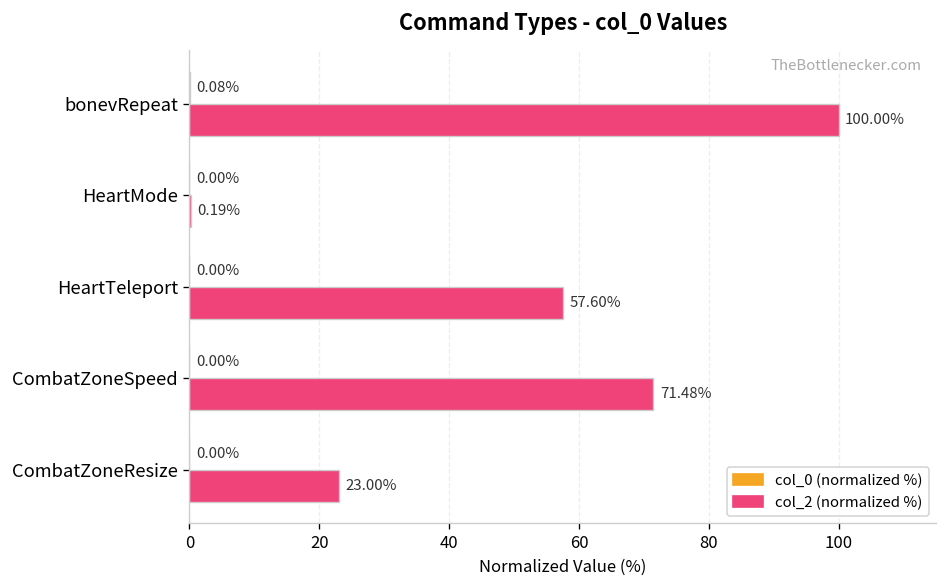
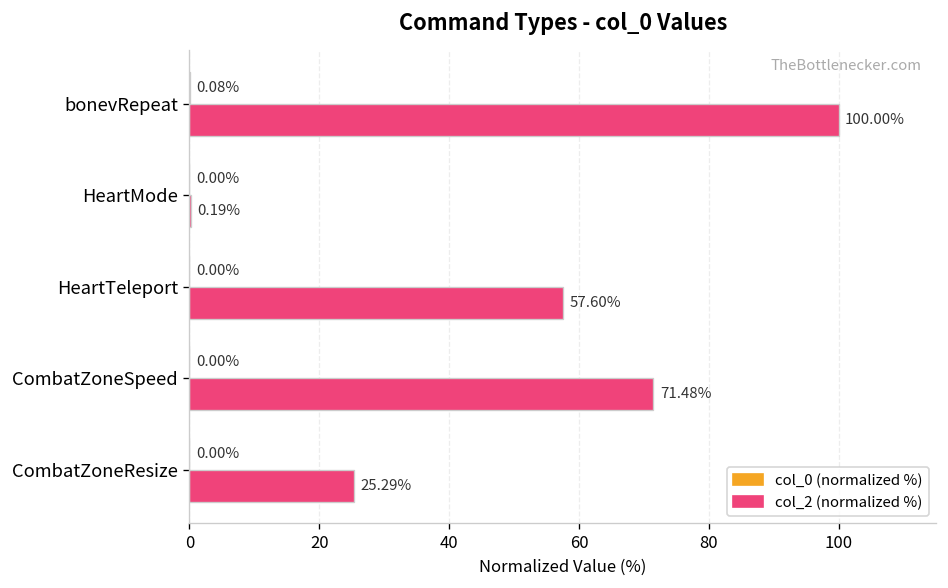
col_2 (normalized %), CombatZoneResize: 23.00% -> 25.29%
